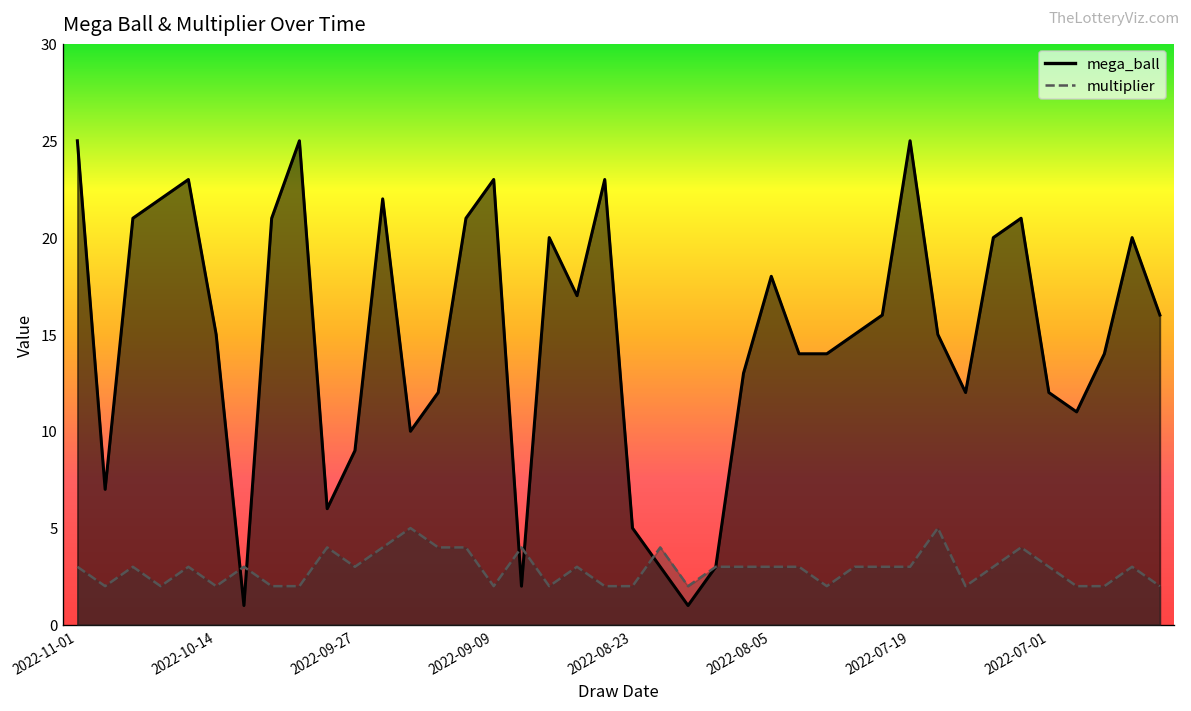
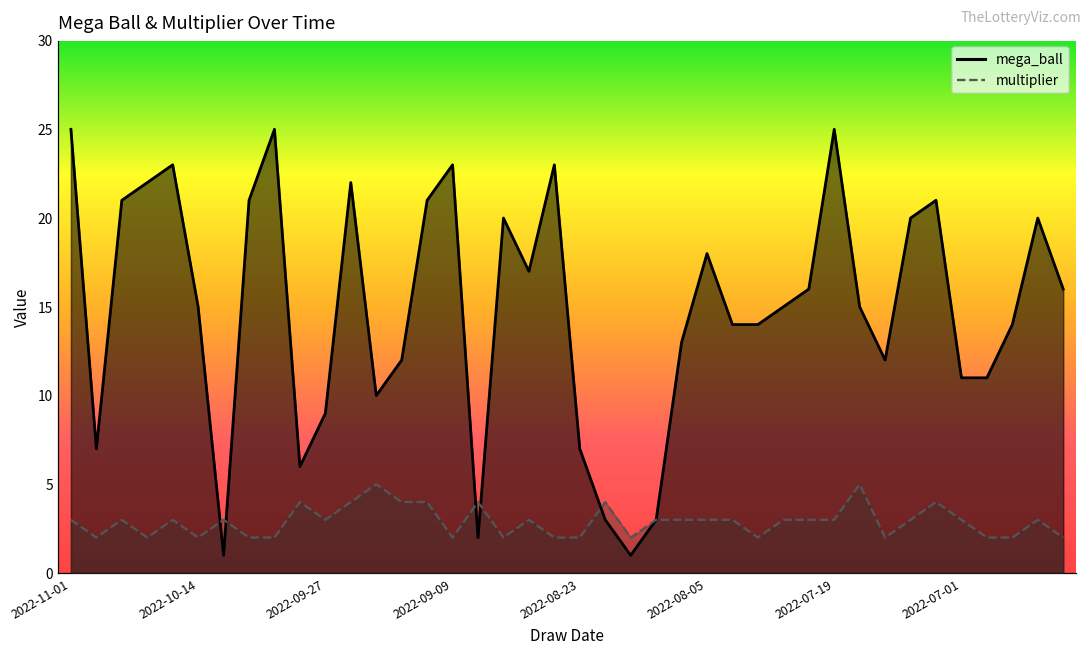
mega_ball, 2022-08-23: 5 -> 7
mega_ball, 2022-07-01: 12 -> 11
